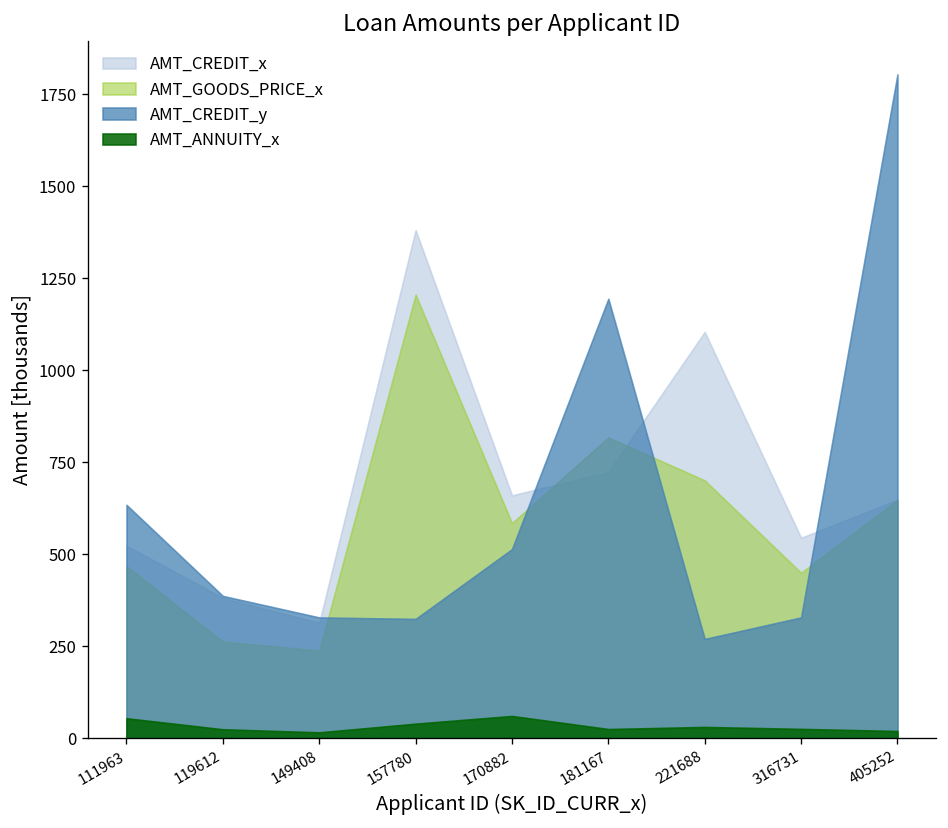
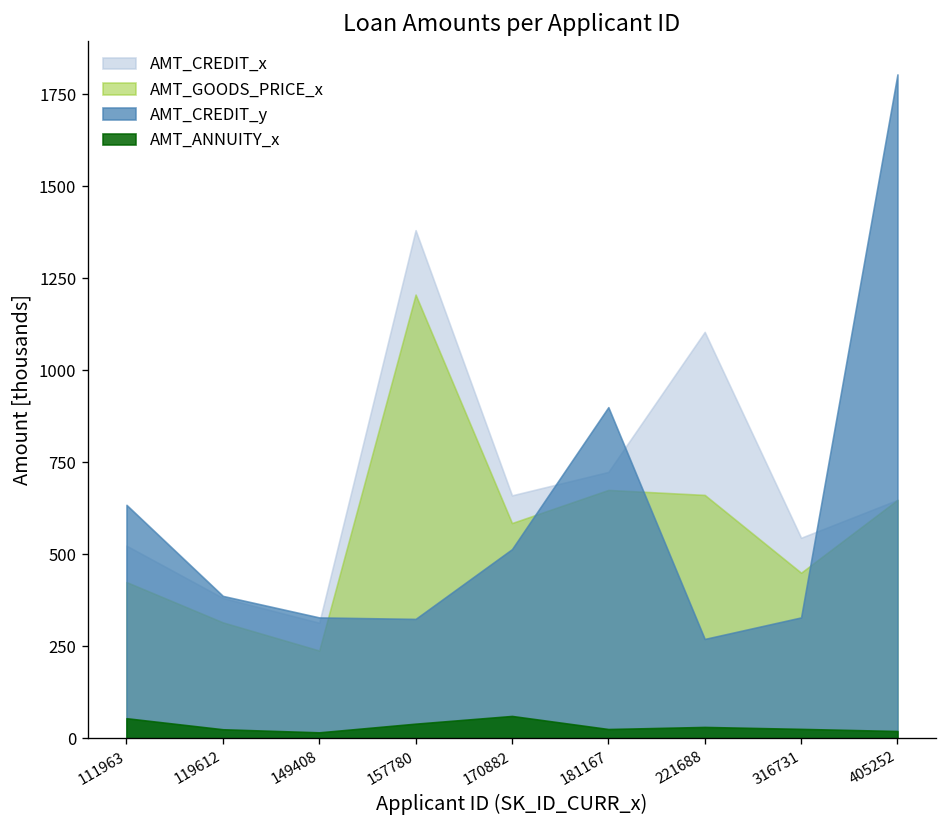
AMT_GOODS_PRICE_x, 111963: 470 -> 420
AMT_GOODS_PRICE_x, 119612: 260 -> 320
AMT_GOODS_PRICE_x, 181167: 820 -> 680
AMT_CREDIT_y, 181167: 1190 -> 900
AMT_GOODS_PRICE_x, 221688: 700 -> 660
